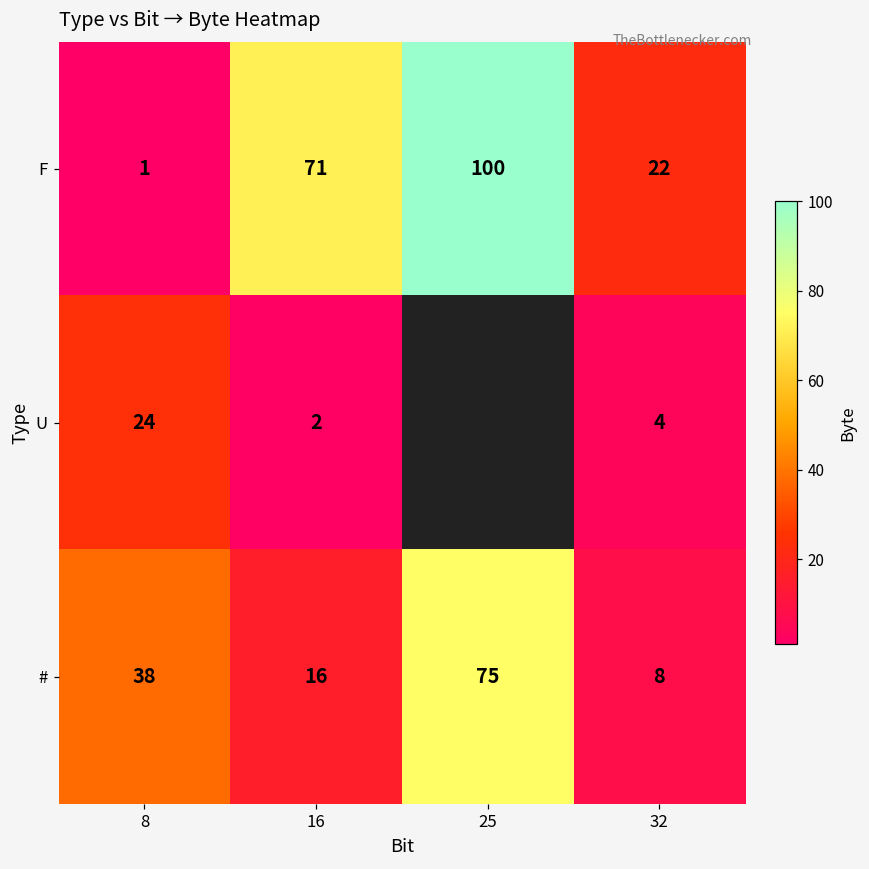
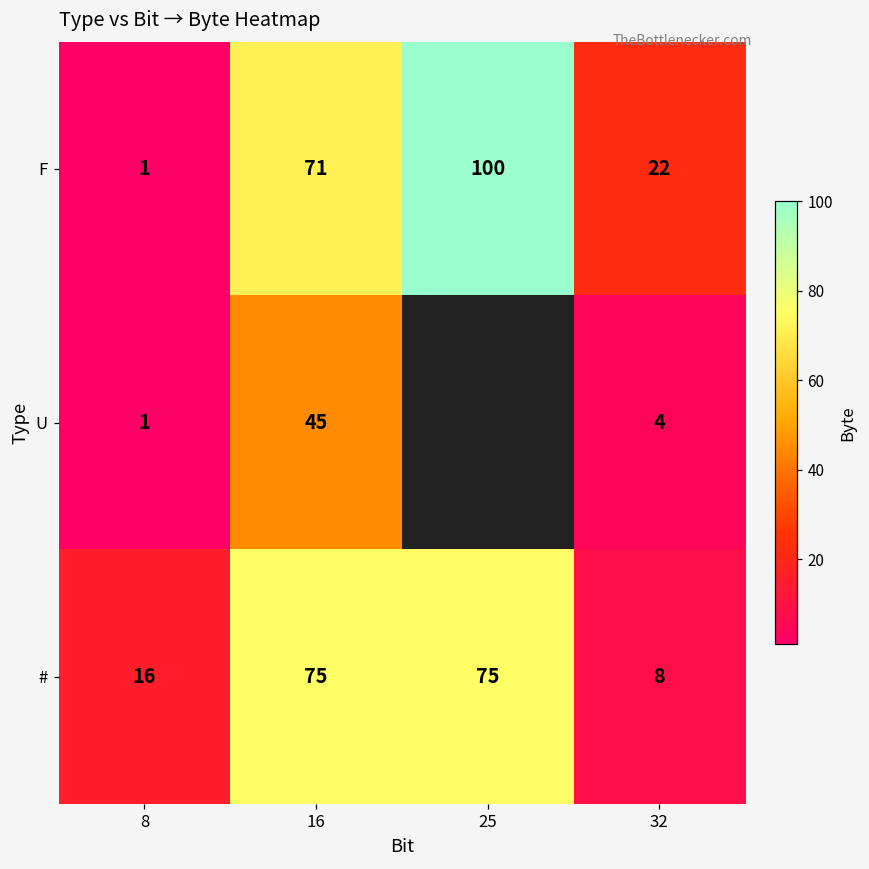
U, 8: 24 -> 1
U, 16: 2 -> 45
#, 8: 38 -> 16
#, 16: 16 -> 75
